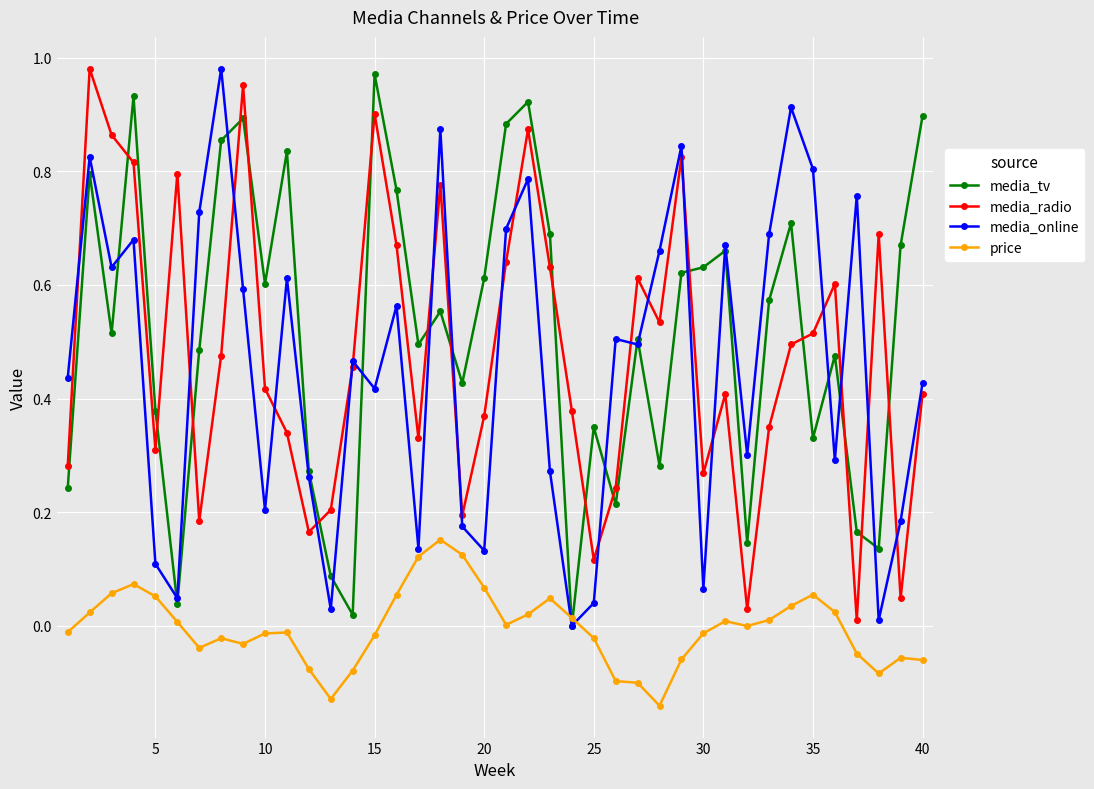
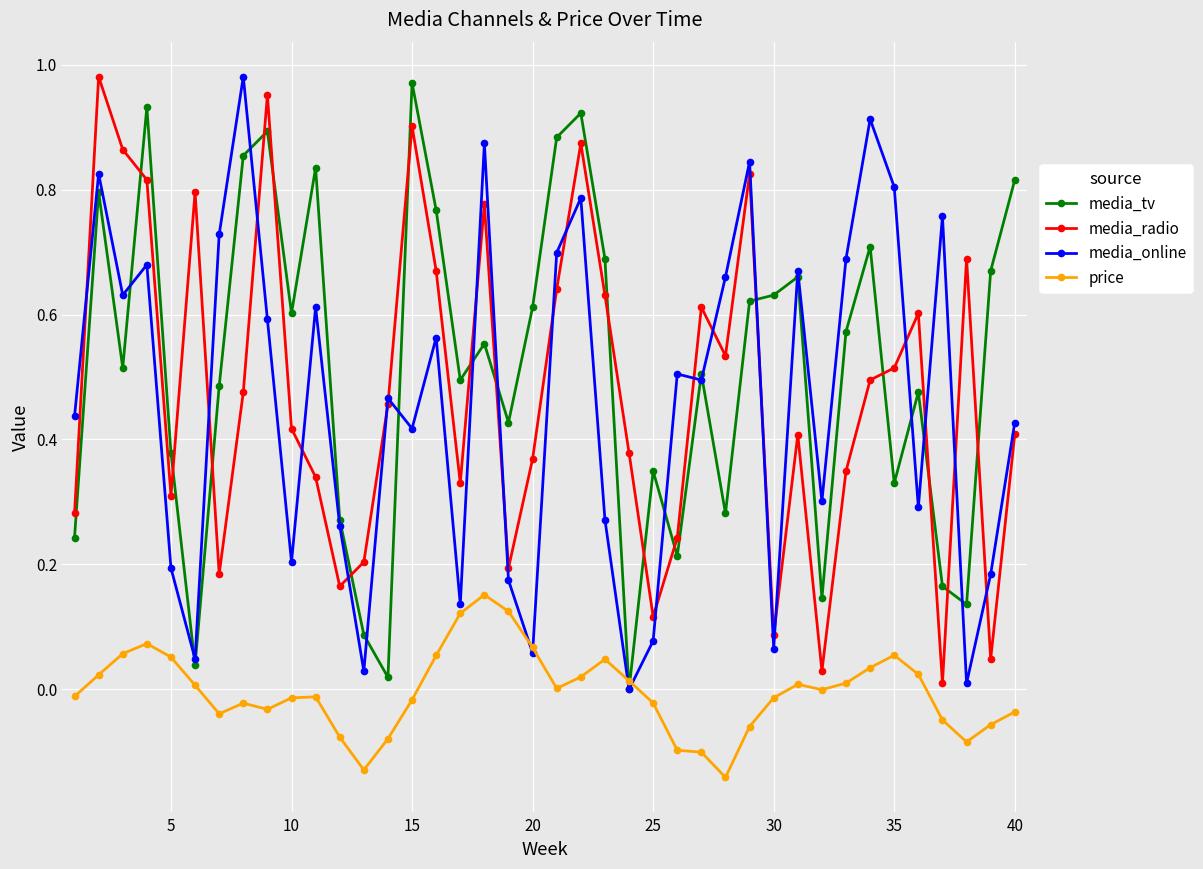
media_online, 5: 0.11 -> 0.19
media_online, 20: 0.13 -> 0.06
media_online, 25: 0.04 -> 0.08
media_radio, 30: 0.27 -> 0.09
media_tv, 40: 0.90 -> 0.82
price, 40: -0.06 -> -0.04
